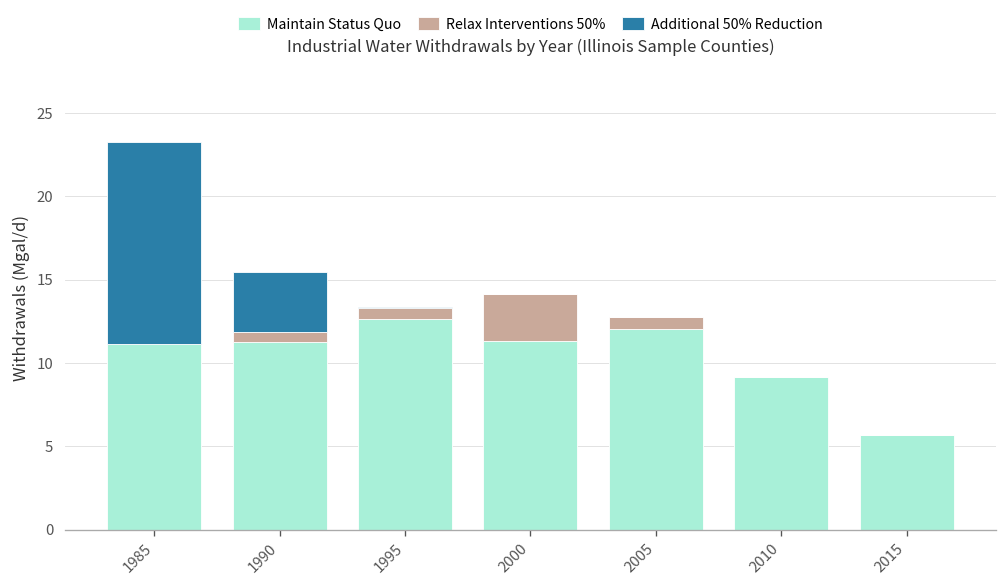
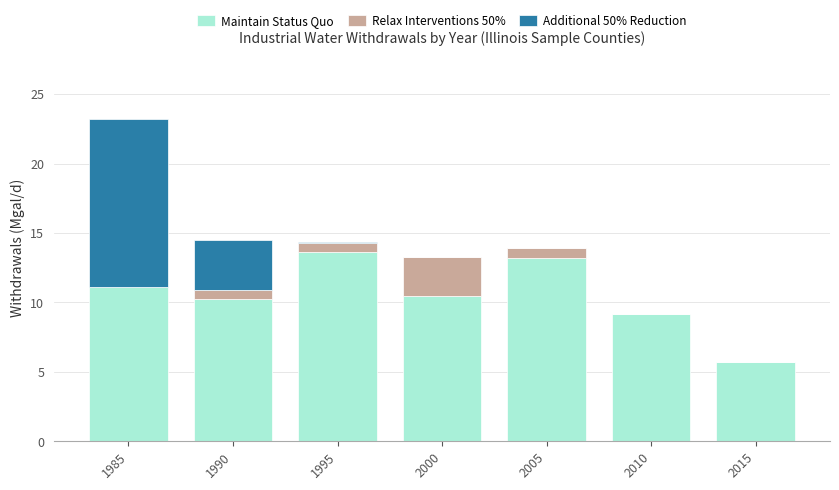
Maintain Status Quo, 1990: 11.2 -> 10.3
Maintain Status Quo, 1995: 12.6 -> 13.6
Maintain Status Quo, 2000: 11.3 -> 10.5
Maintain Status Quo, 2005: 12.1 -> 13.2
